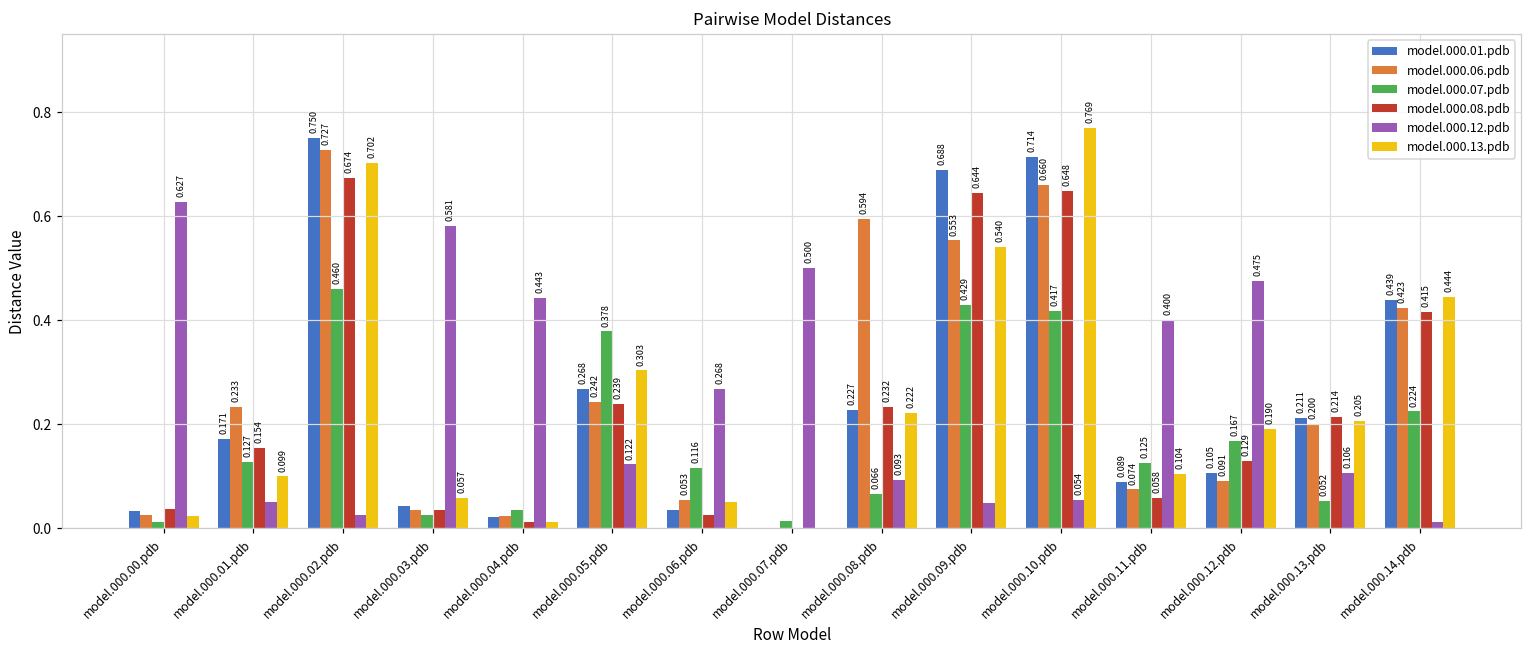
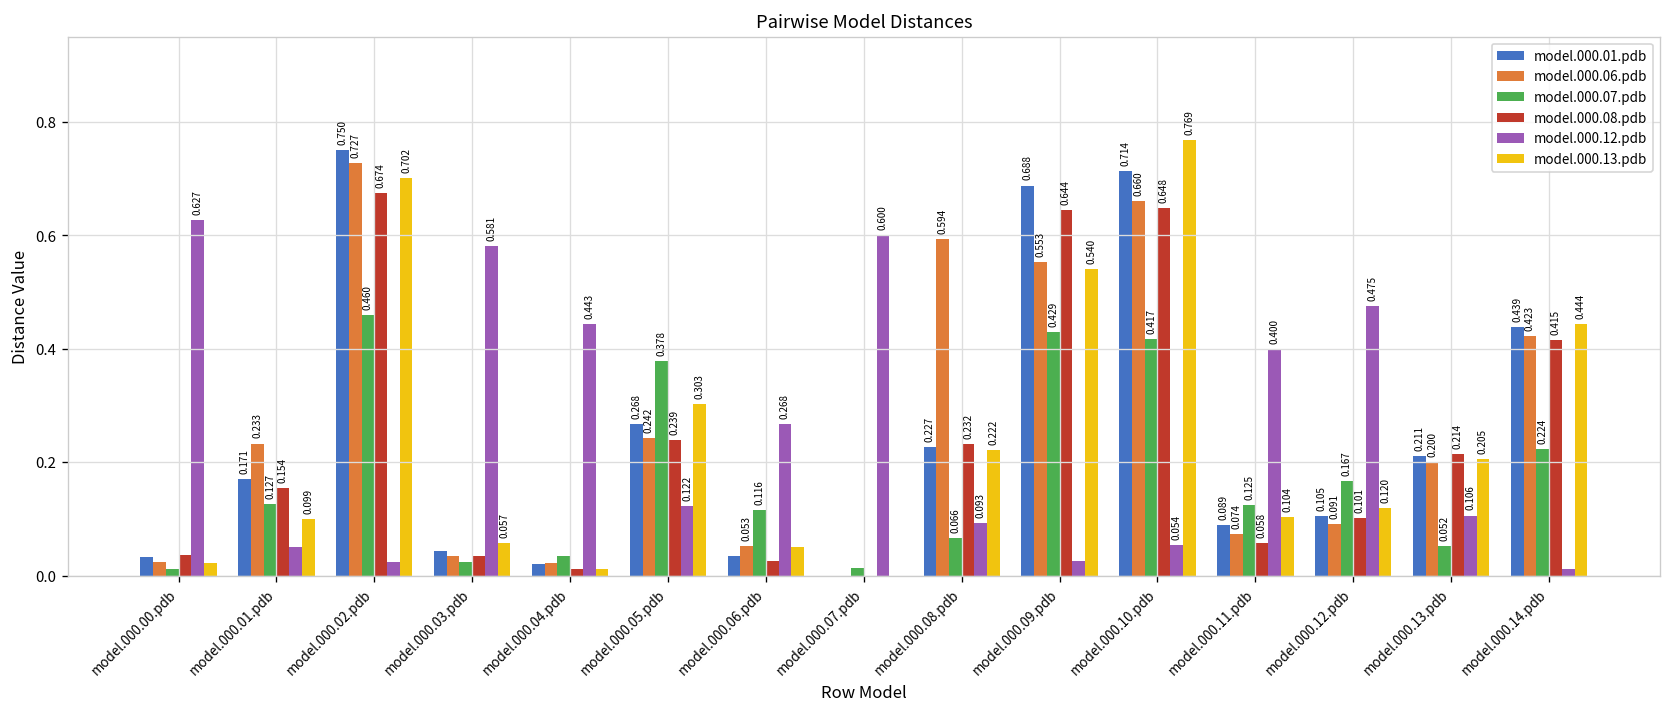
model.000.12.pdb, model.000.07.pdb: 0.500 -> 0.600
model.000.12.pdb, model.000.09.pdb: 0.05 -> 0.03
model.000.08.pdb, model.000.12.pdb: 0.129 -> 0.101
model.000.13.pdb, model.000.12.pdb: 0.190 -> 0.120
